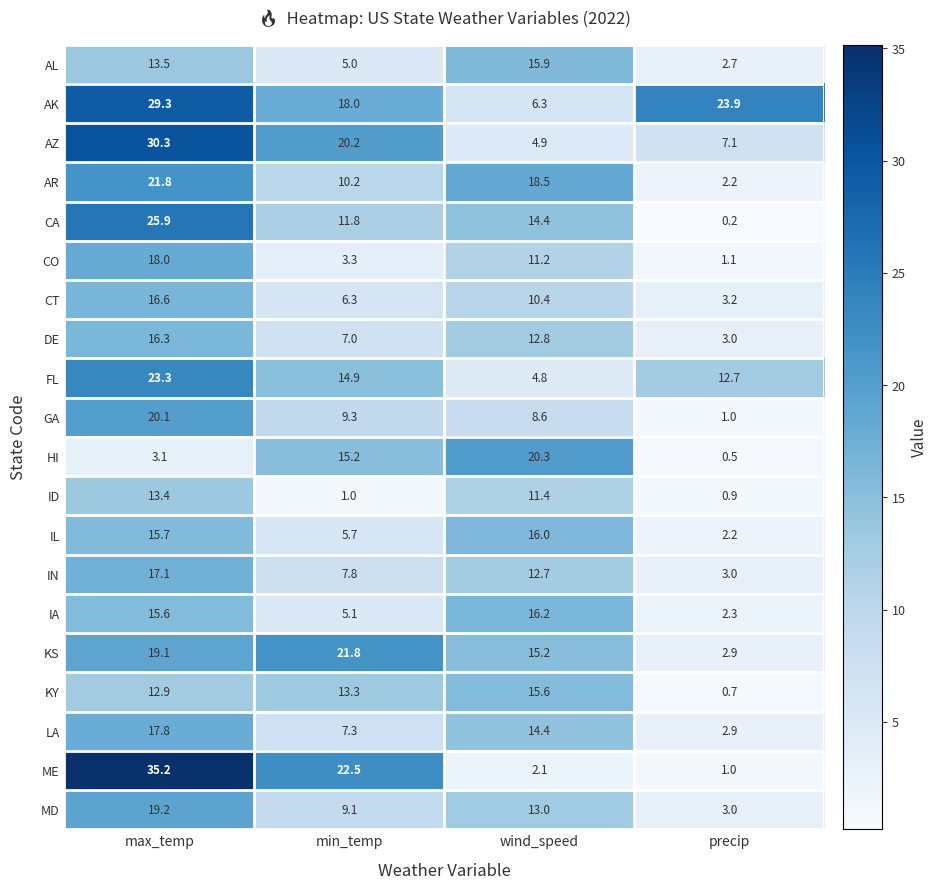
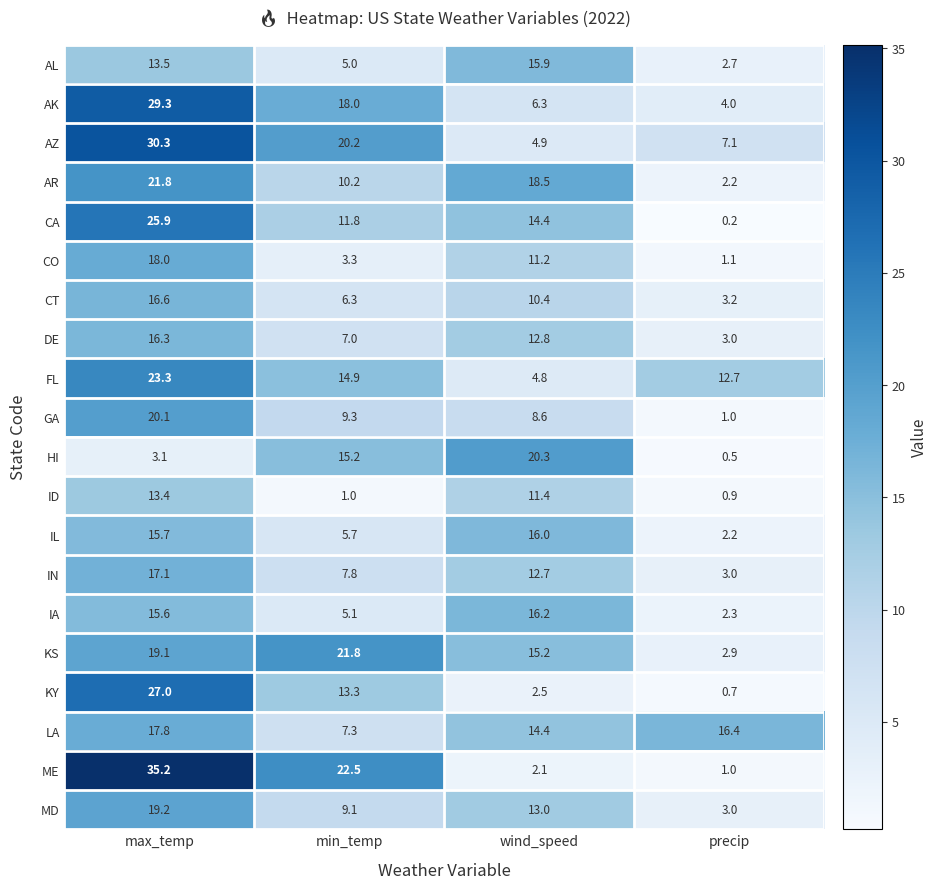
AK, precip: 23.9 -> 4.0
KY, max_temp: 12.9 -> 27.0
KY, wind_speed: 15.6 -> 2.5
LA, precip: 2.9 -> 16.4
